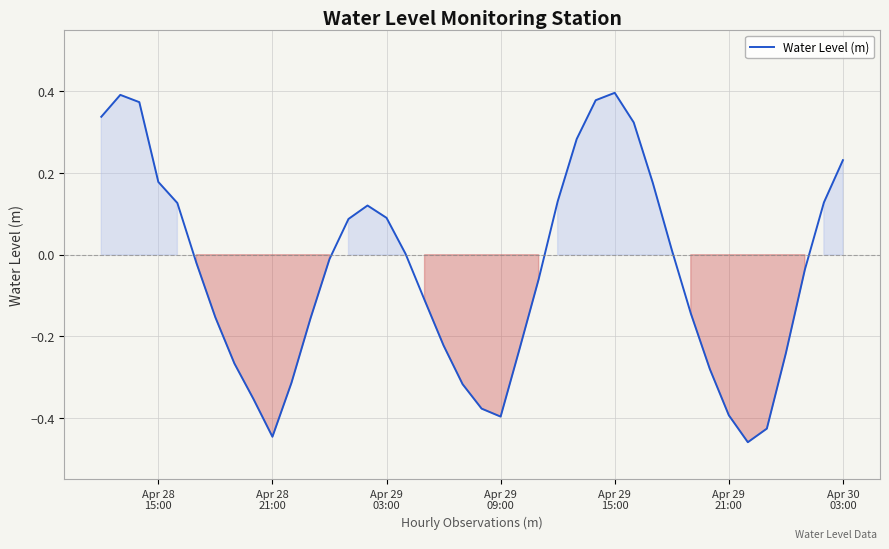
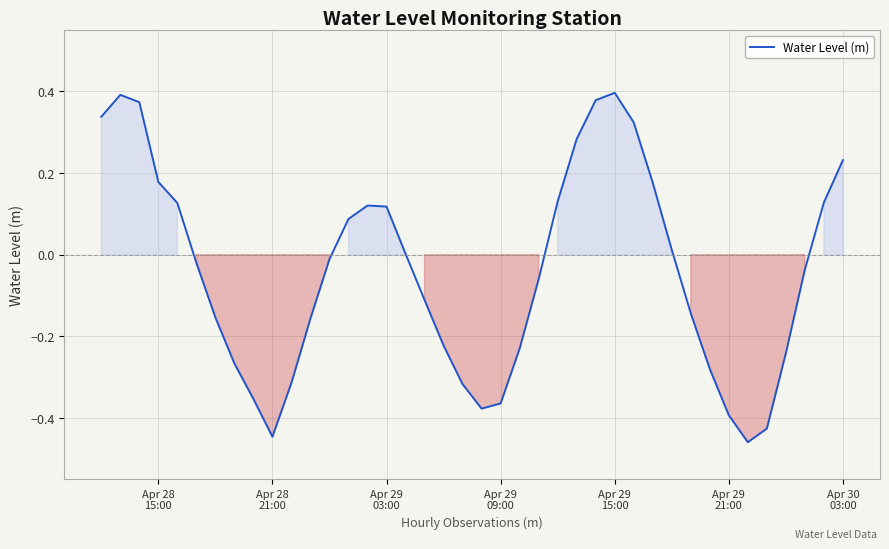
Apr 29 03:00: 0.09 -> 0.12
Apr 29 09:00: -0.40 -> -0.36
